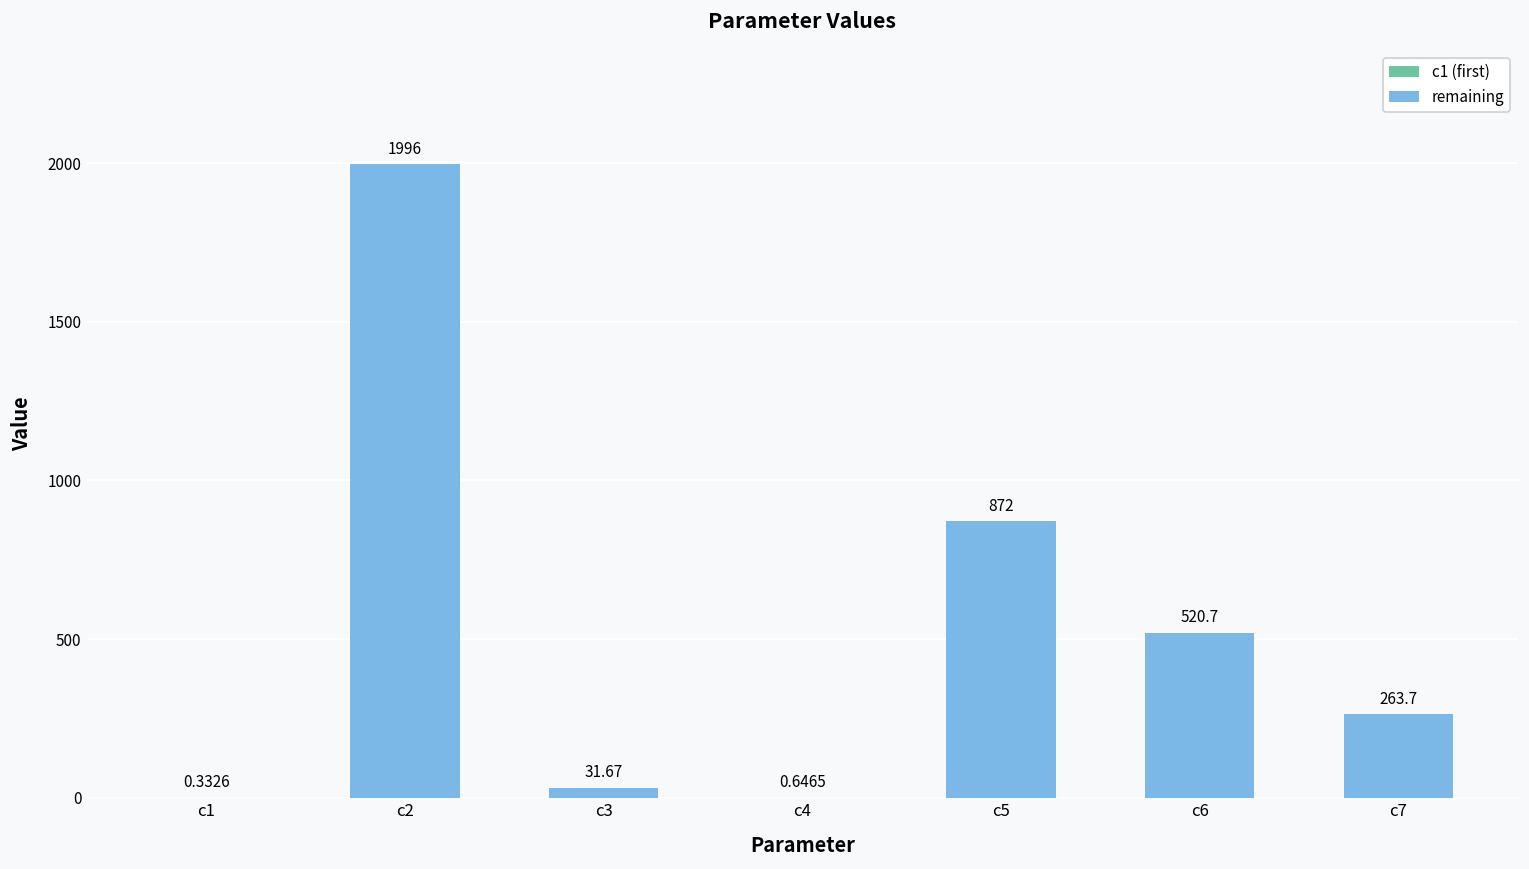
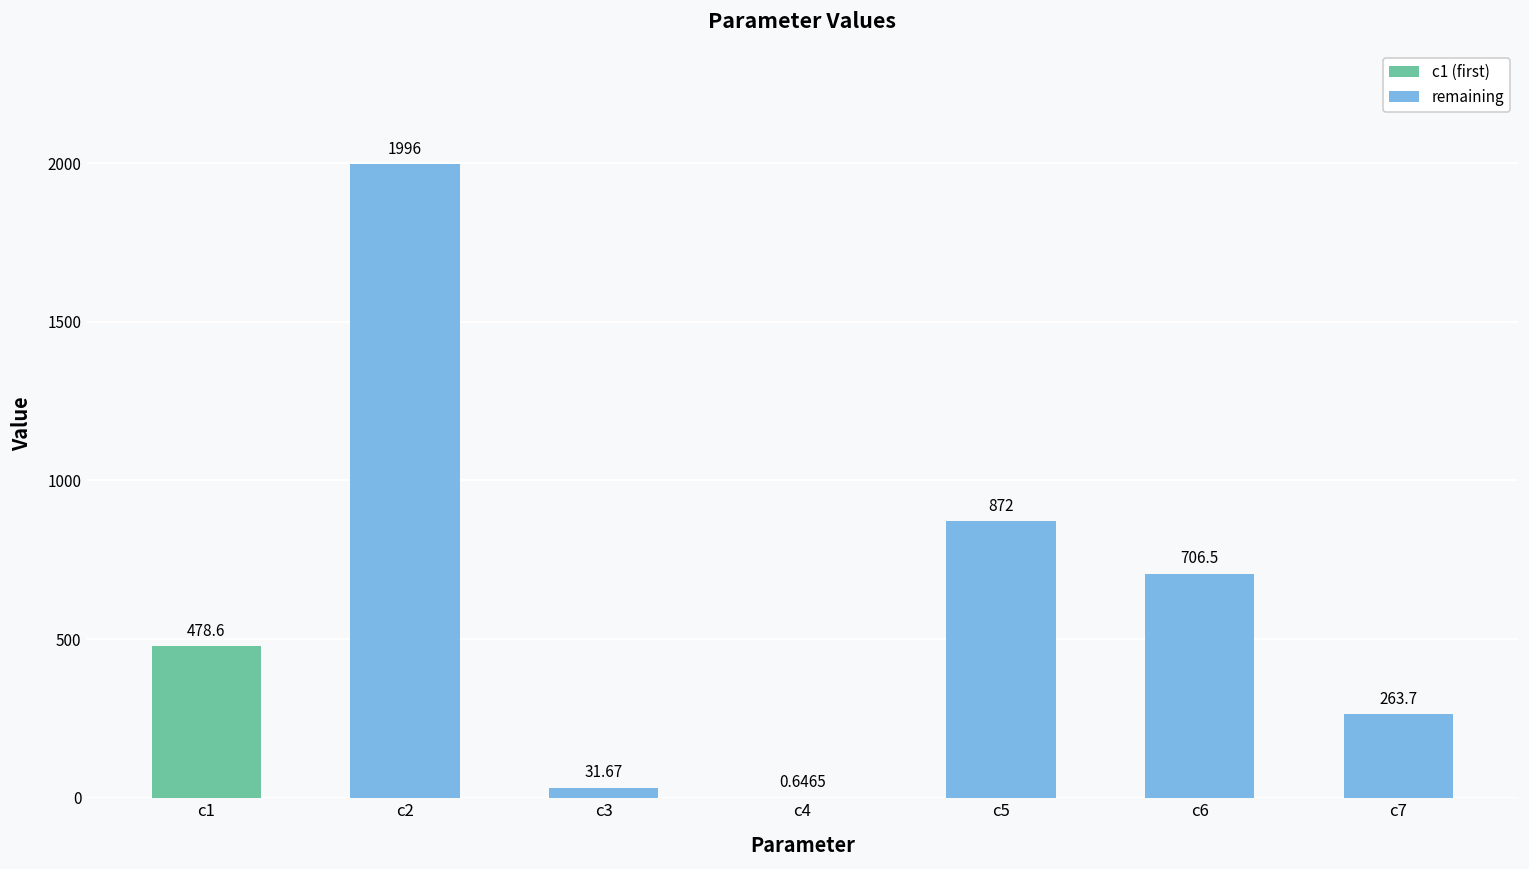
c1: 0.3326 -> 478.6
c6: 520.7 -> 706.5
